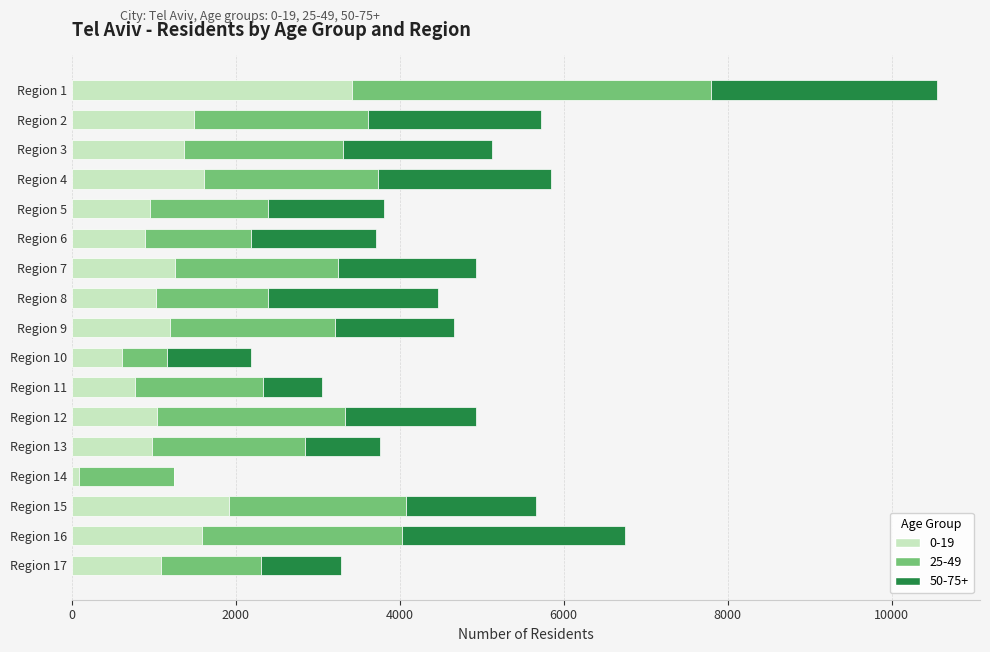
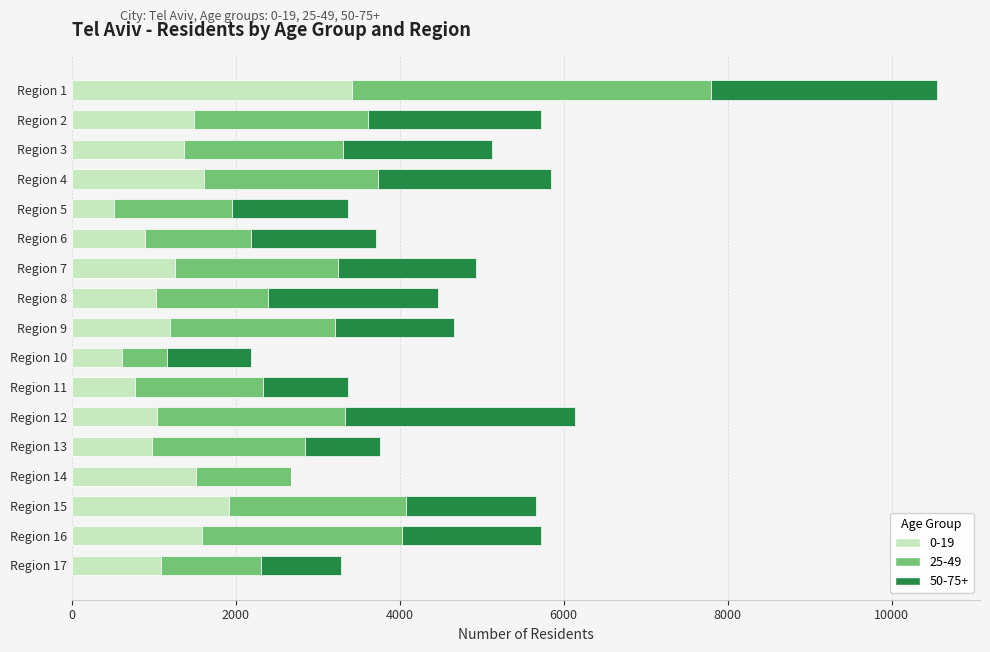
0-19, Region 5: 1000 -> 500
50-75+, Region 11: 700 -> 1000
50-75+, Region 12: 1600 -> 2800
0-19, Region 14: 100 -> 1500
50-75+, Region 16: 2700 -> 1700
